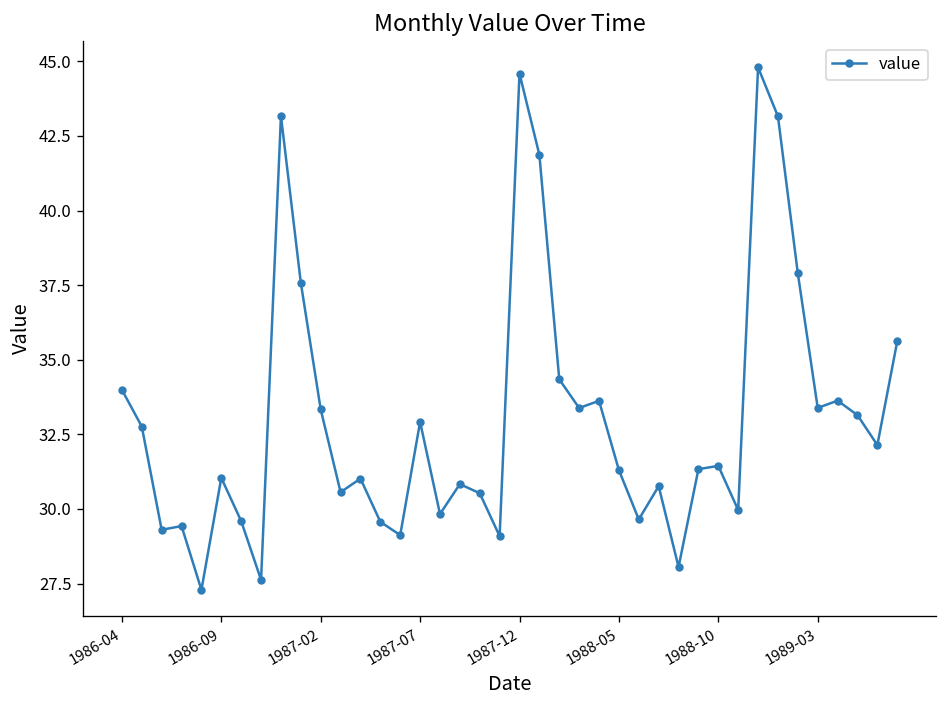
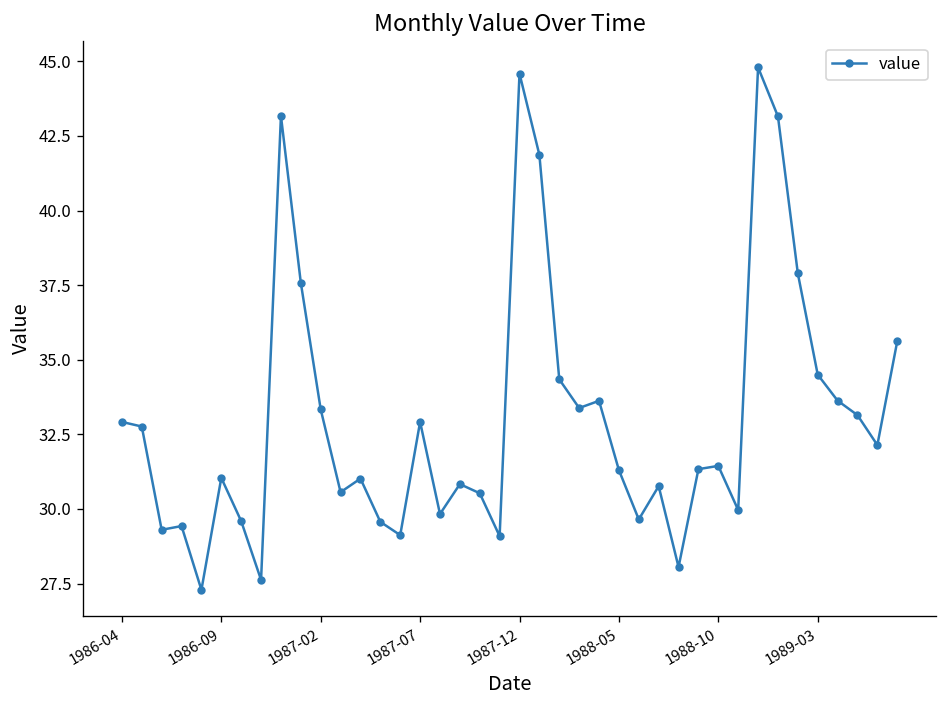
1986-04: 34.0 -> 32.9
1989-03: 33.4 -> 34.5
